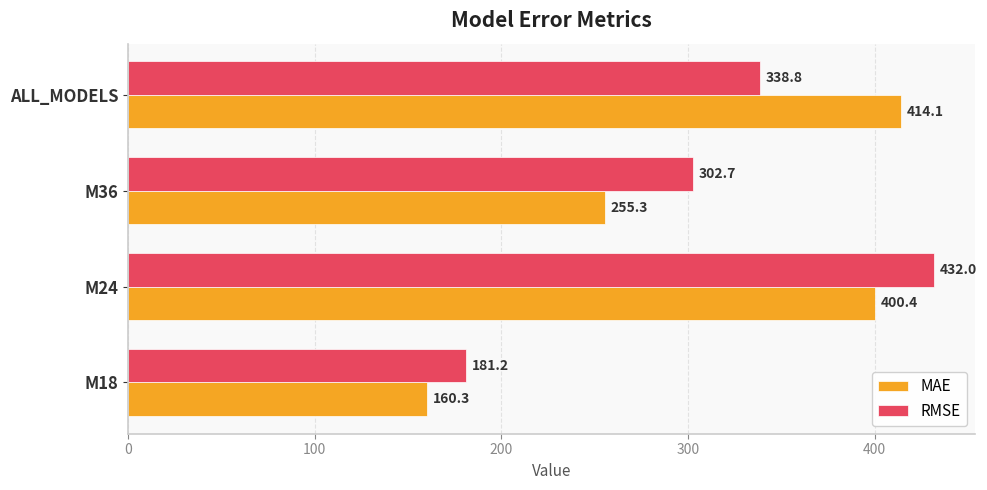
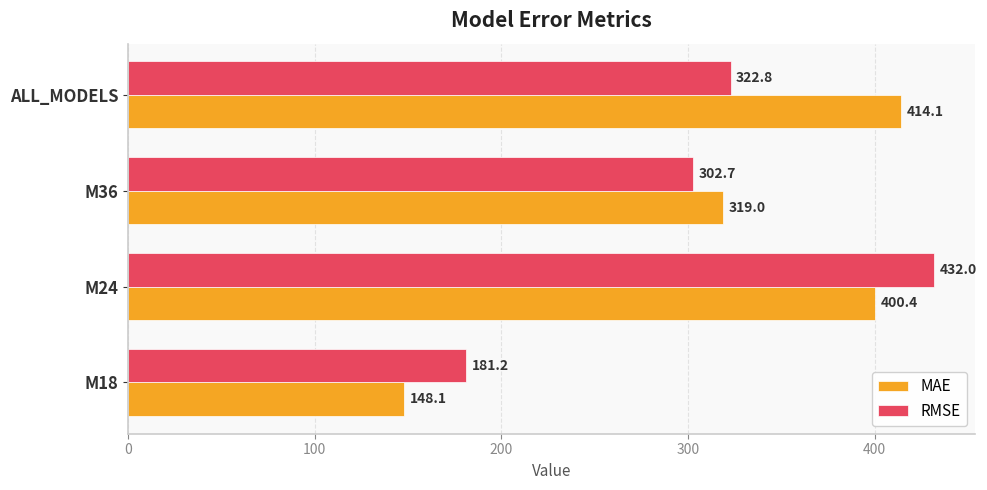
RMSE, ALL_MODELS: 338.8 -> 322.8
MAE, M36: 255.3 -> 319.0
MAE, M18: 160.3 -> 148.1
